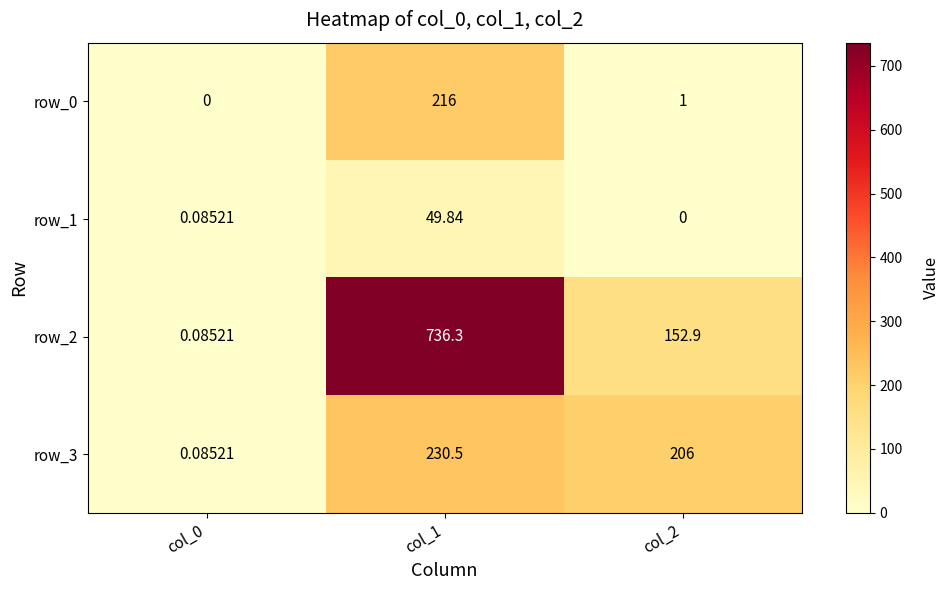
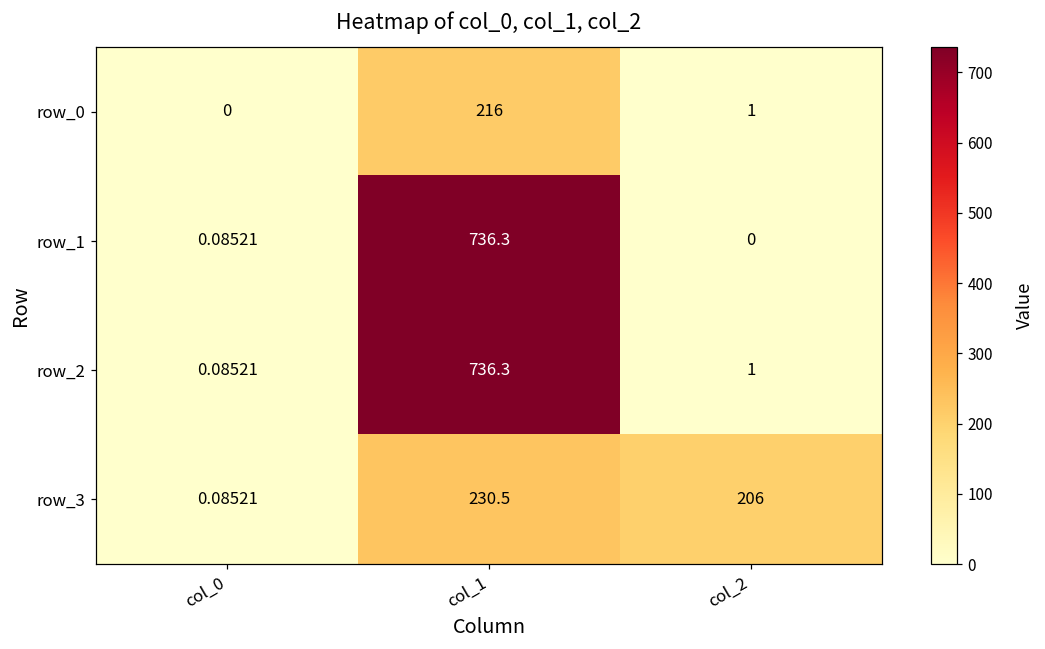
row_1, col_1: 49.84 -> 736.3
row_2, col_2: 152.9 -> 1
